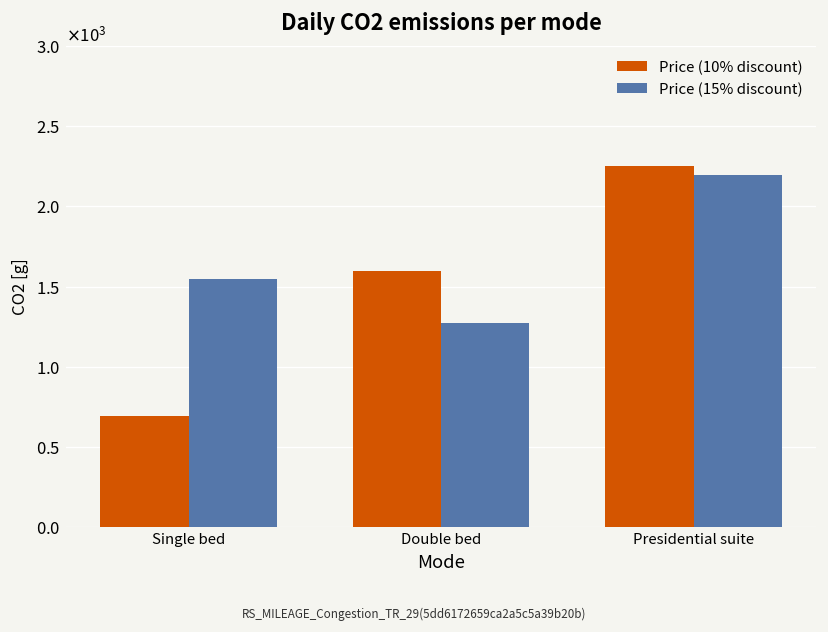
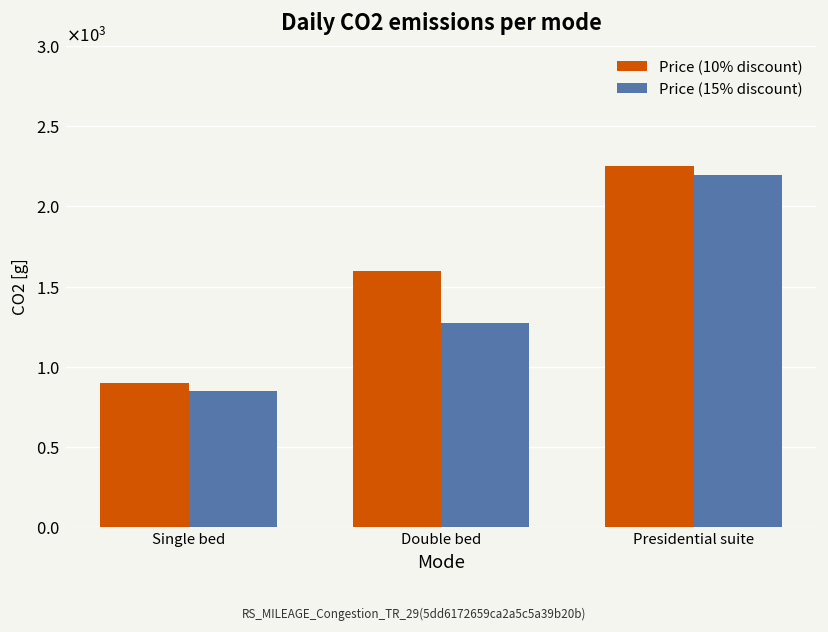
Price (10% discount), Single bed: 690 -> 900
Price (15% discount), Single bed: 1550 -> 850
